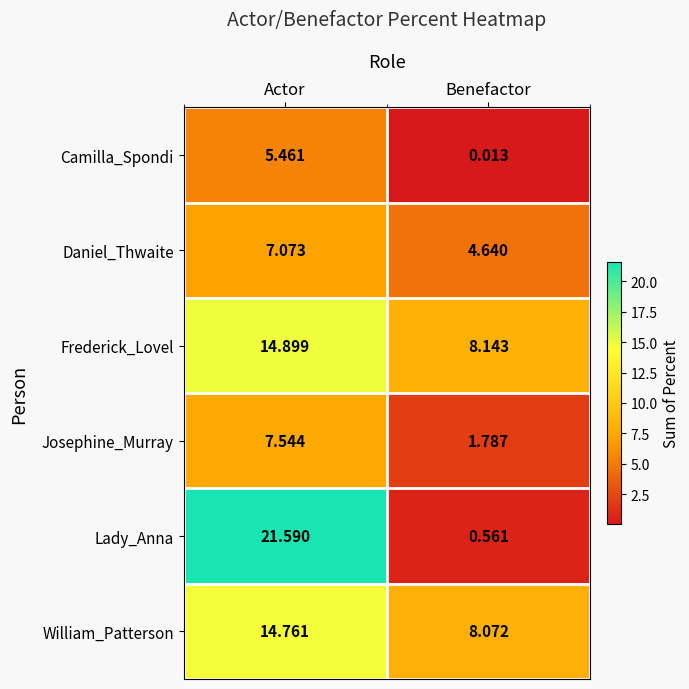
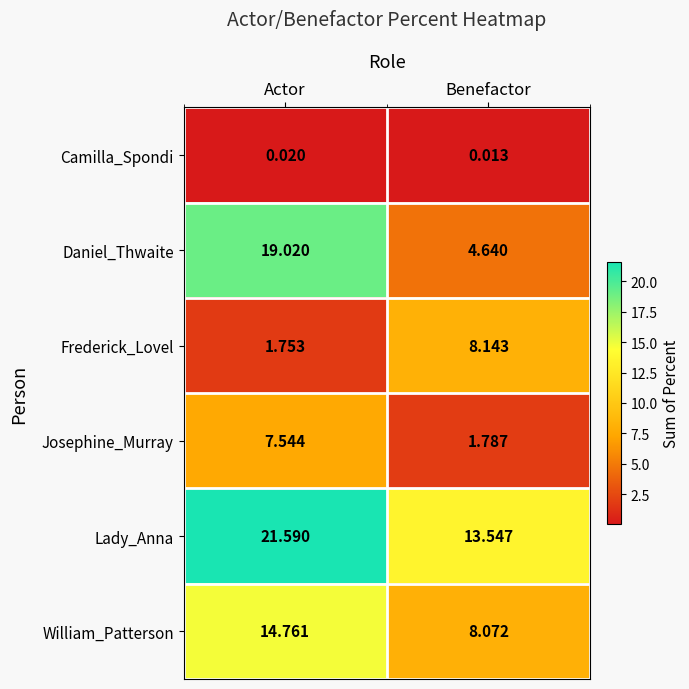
Camilla_Spondi, Actor: 5.461 -> 0.020
Daniel_Thwaite, Actor: 7.073 -> 19.020
Frederick_Lovel, Actor: 14.899 -> 1.753
Lady_Anna, Benefactor: 0.561 -> 13.547
